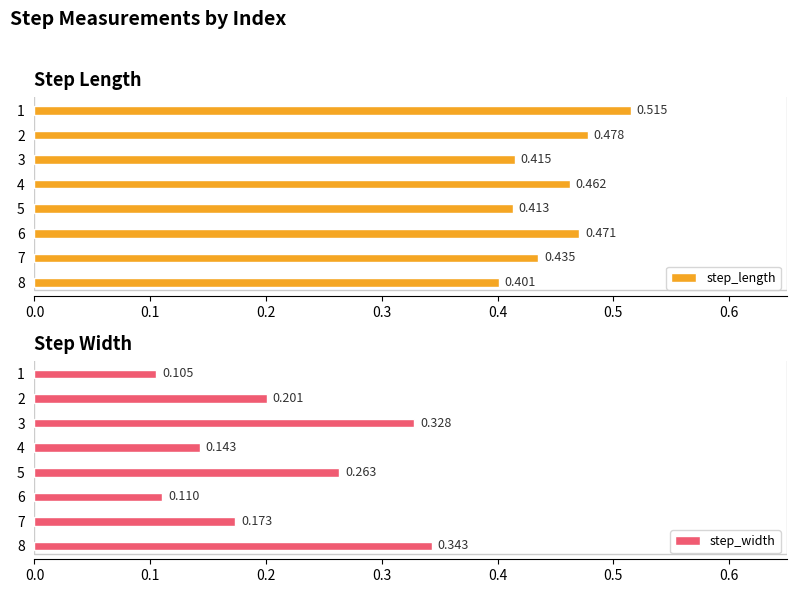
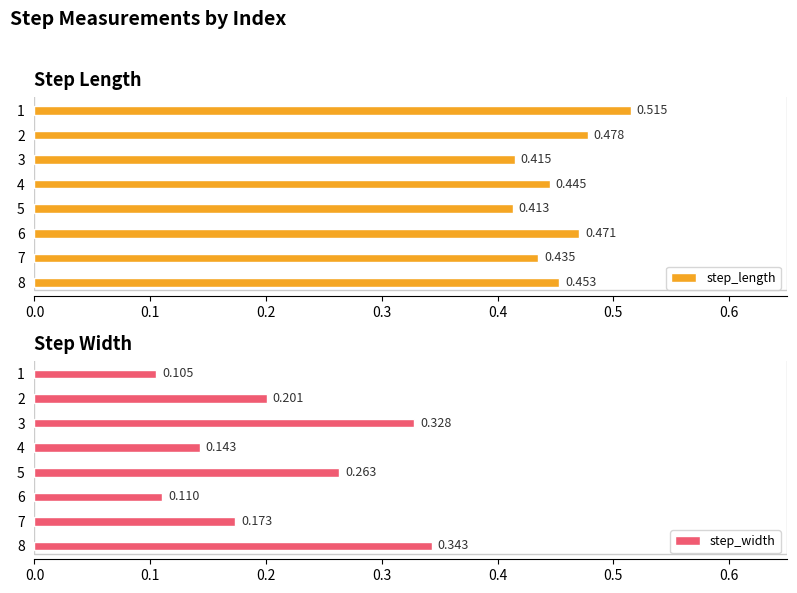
Step Length, 4: 0.462 -> 0.445
Step Length, 8: 0.401 -> 0.453
